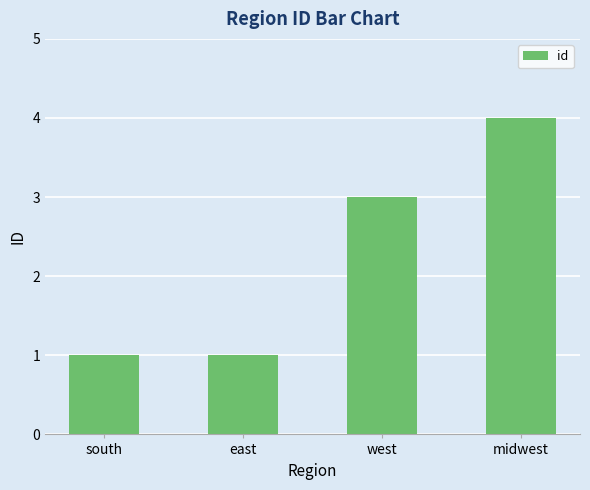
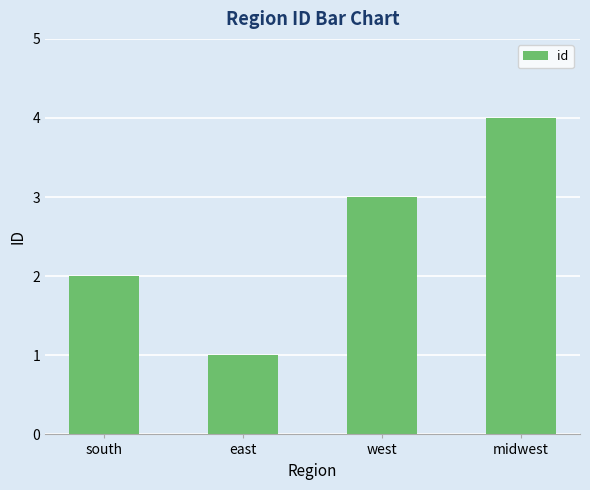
south: 1 -> 2
